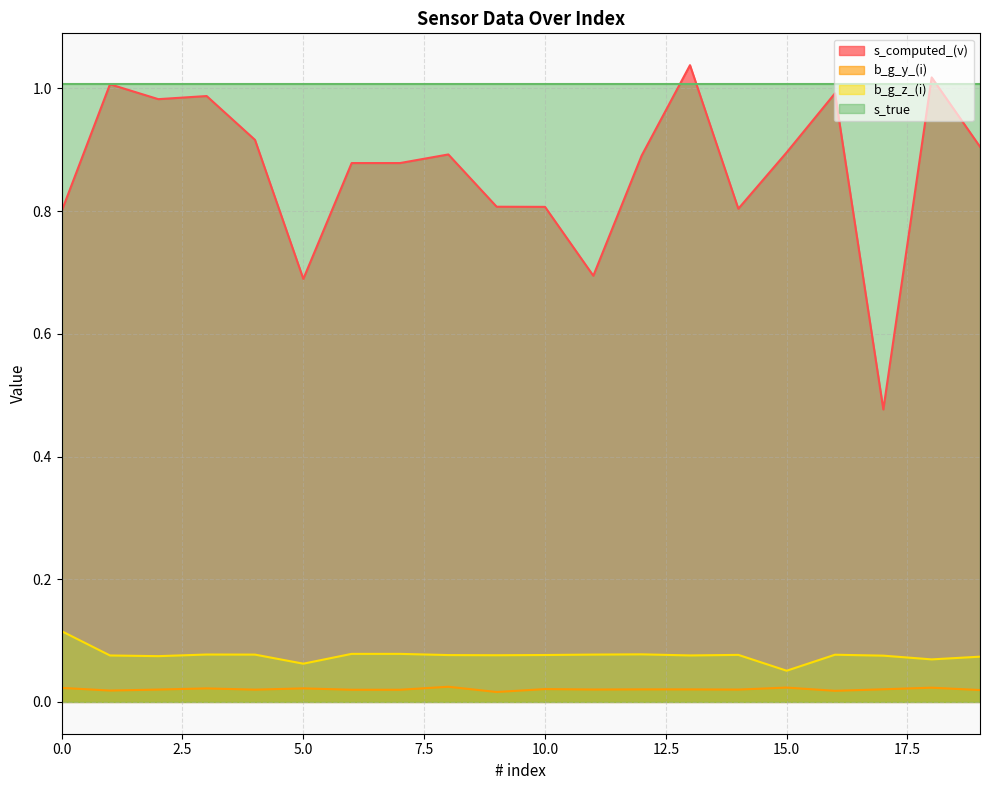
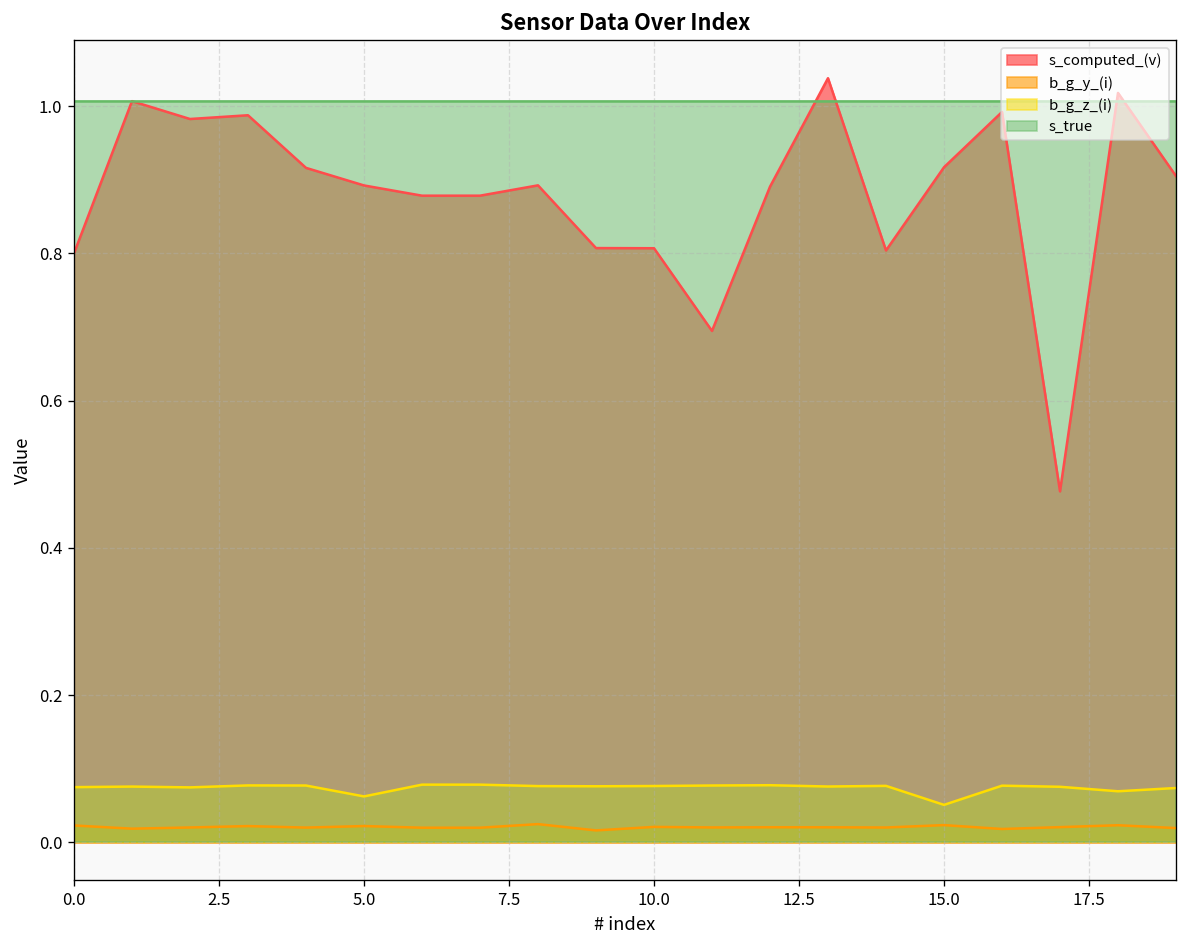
b_g_z_(i), 0.0: 0.12 -> 0.07
s_computed_(v), 5.0: 0.69 -> 0.89
s_computed_(v), 15.0: 0.90 -> 0.92
